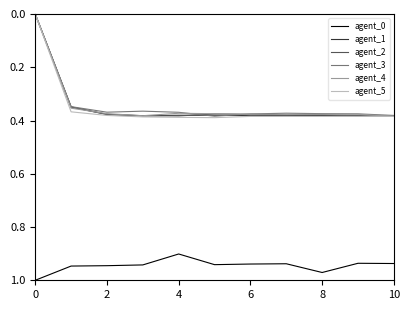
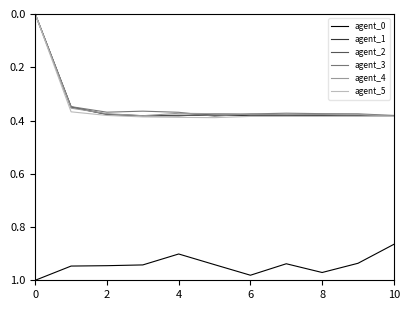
agent_0, 6: 0.94 -> 0.98
agent_0, 10: 0.94 -> 0.86
